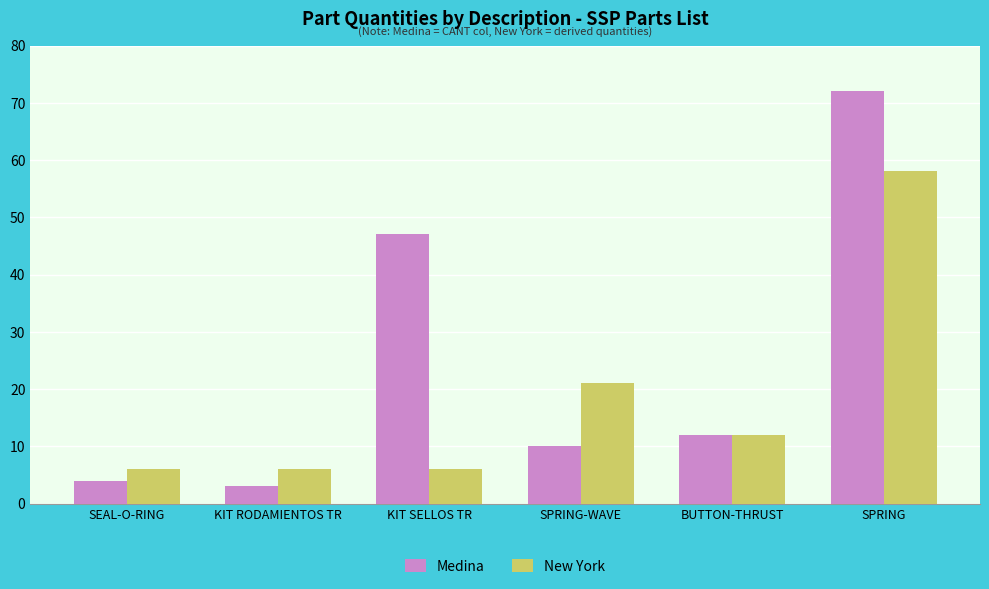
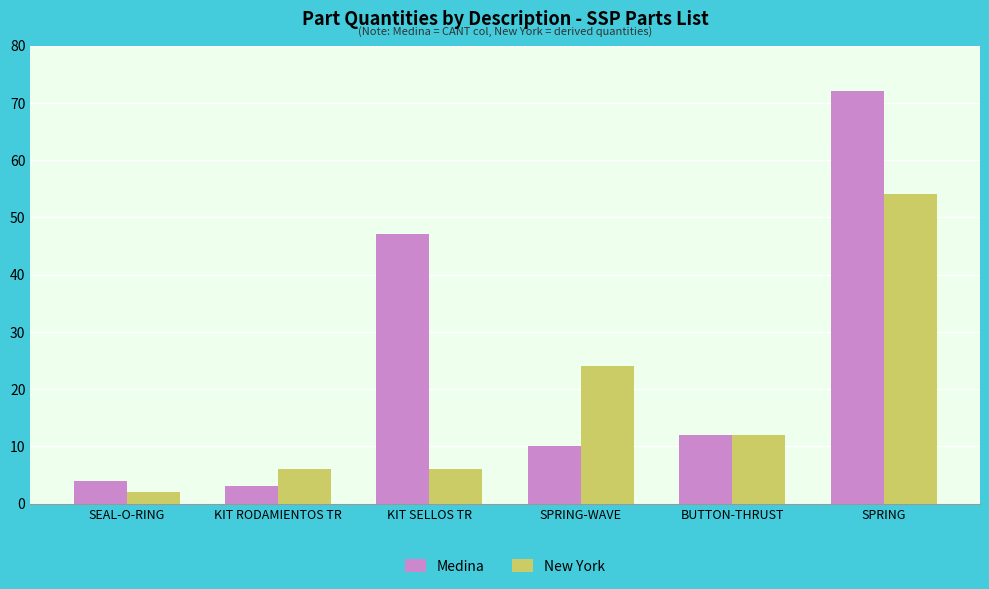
New York, SEAL-O-RING: 6 -> 2
New York, SPRING-WAVE: 21 -> 24
New York, SPRING: 58 -> 54
